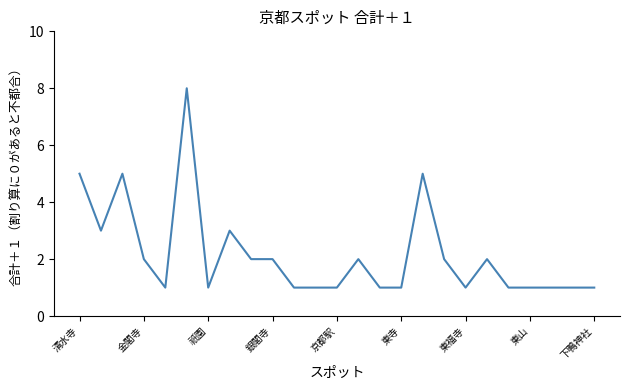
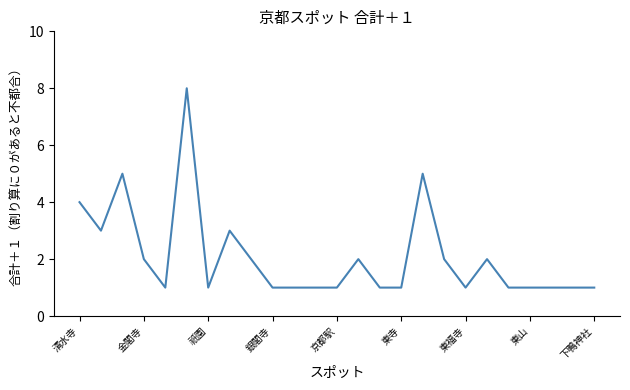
清水寺: 5 -> 4
銀閣寺: 2 -> 1
